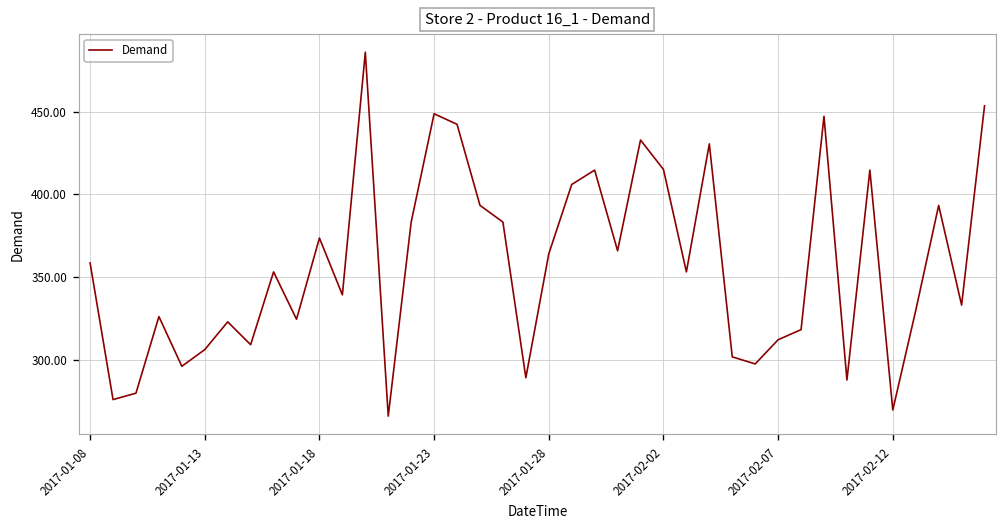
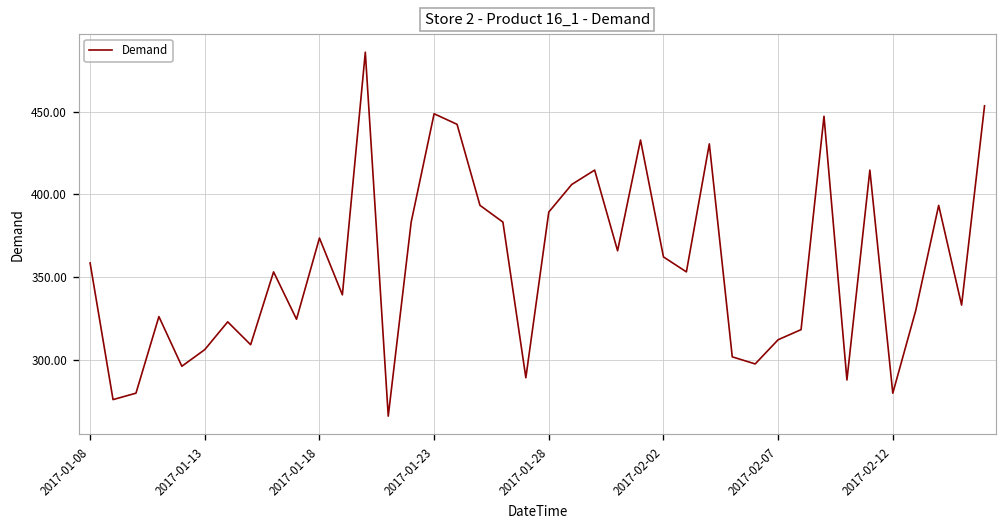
2017-01-28: 364 -> 389
2017-02-02: 415 -> 362
2017-02-12: 270 -> 280
